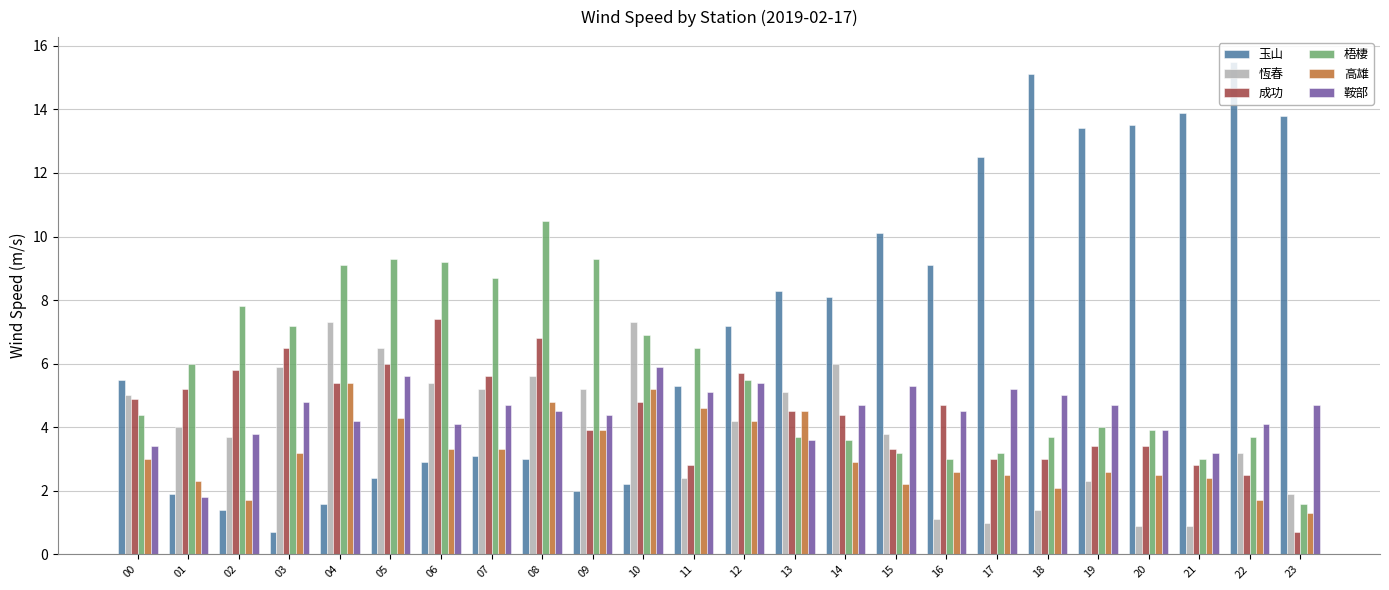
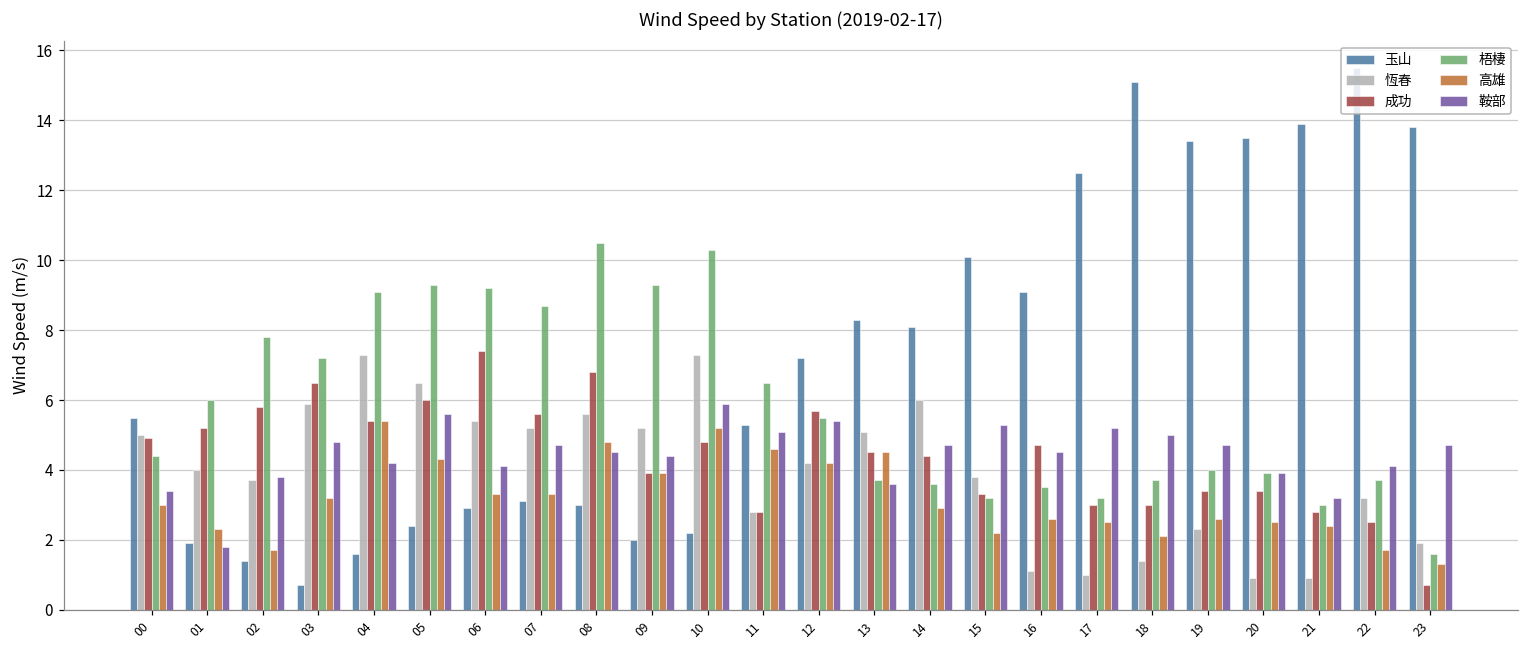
梧棲, 10: 6.9 -> 10.3
恆春, 11: 2.4 -> 2.8
梧棲, 16: 3.0 -> 3.5
